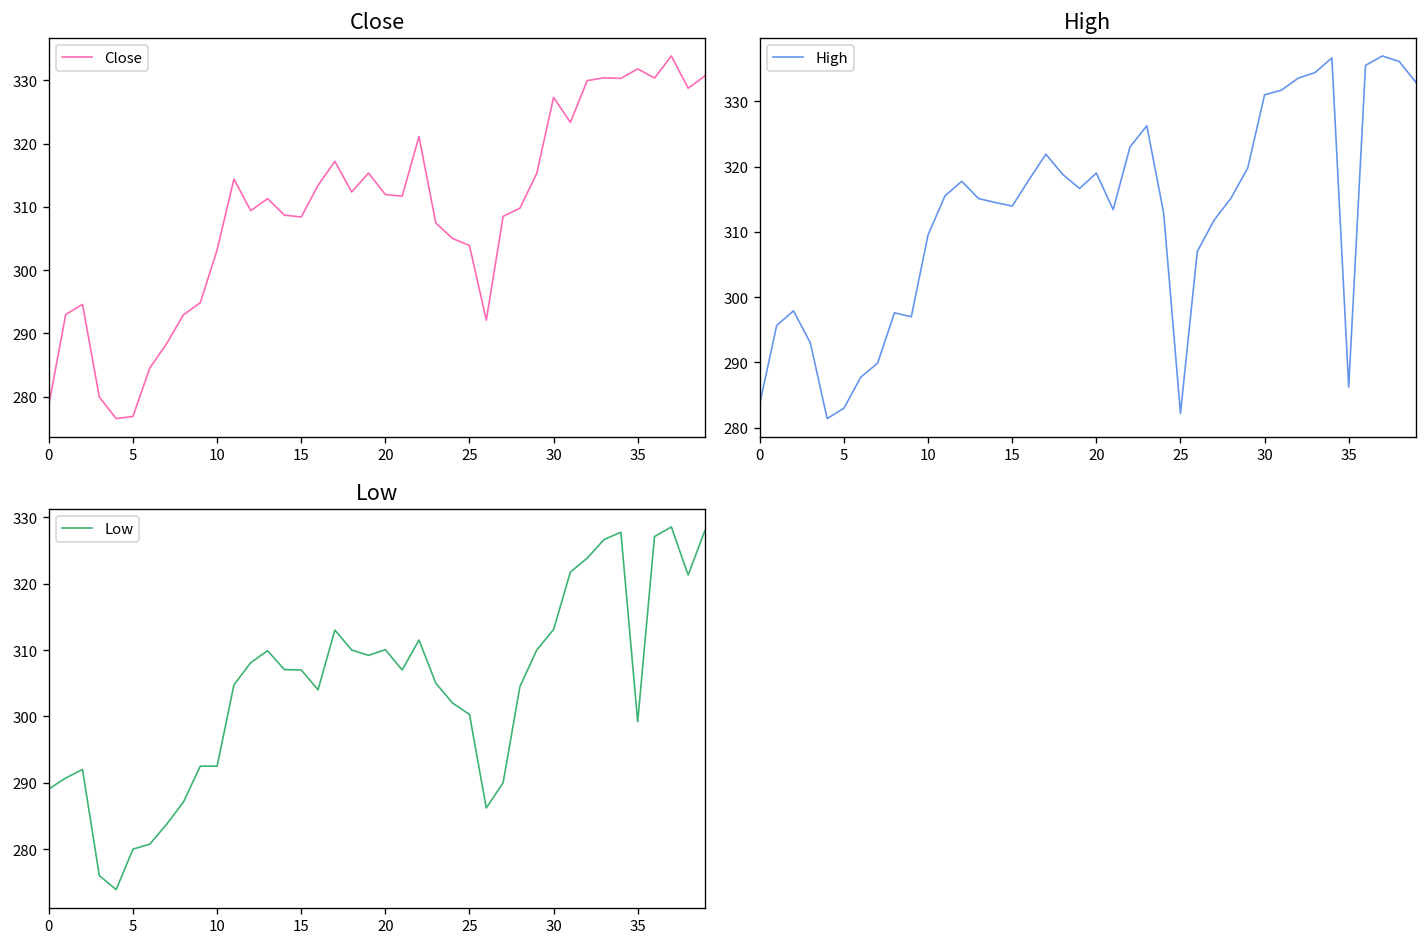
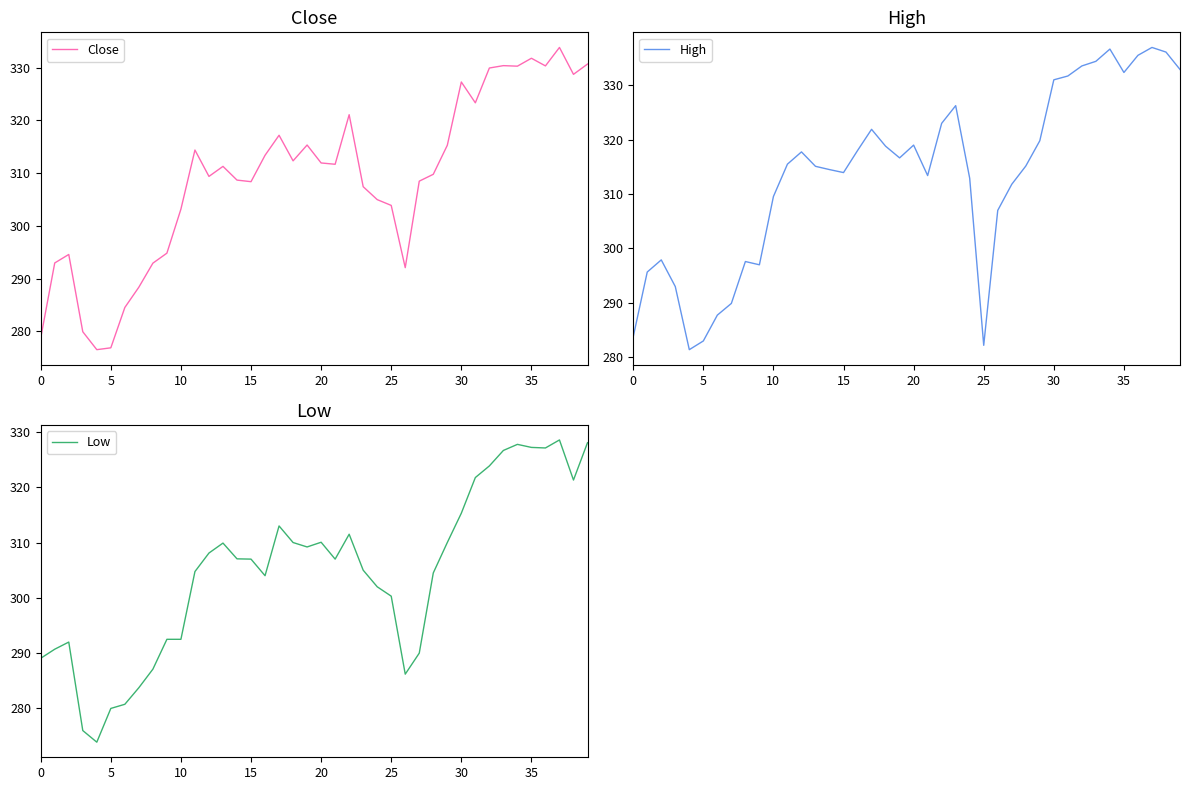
High, 35: 286 -> 332
Low, 30: 313 -> 315
Low, 35: 299 -> 327
